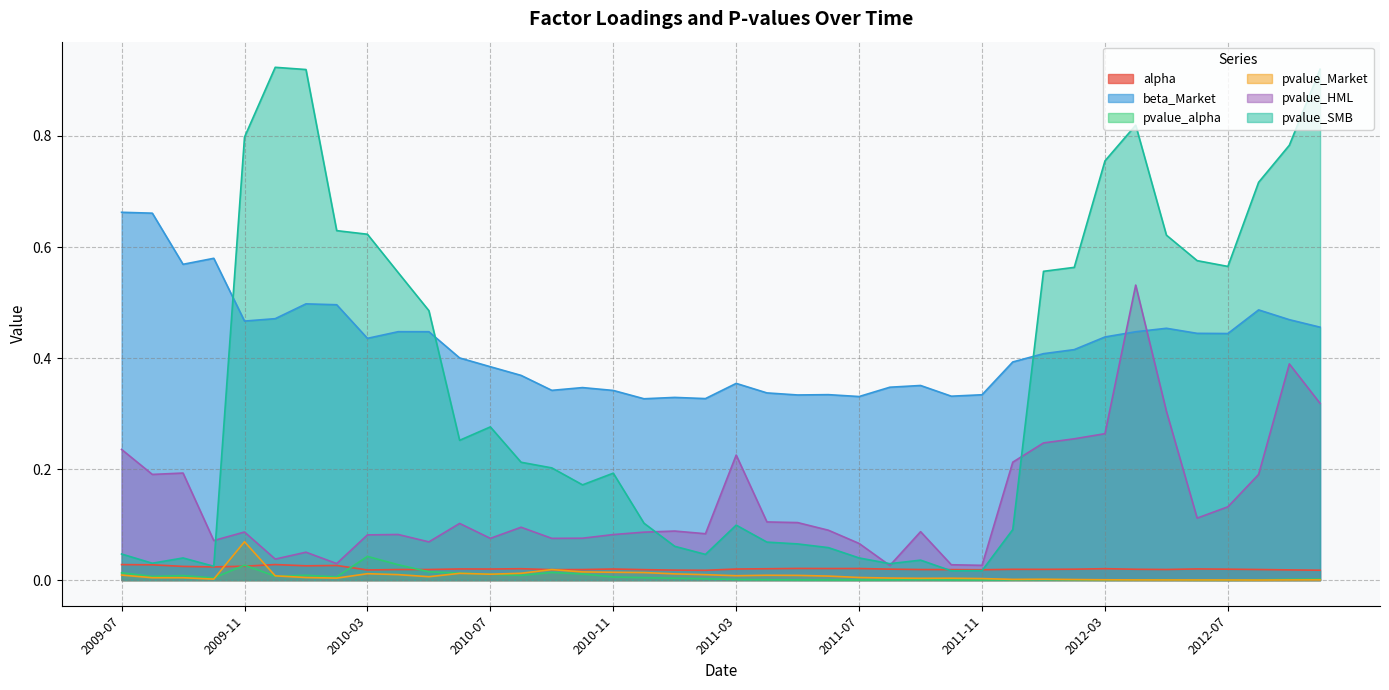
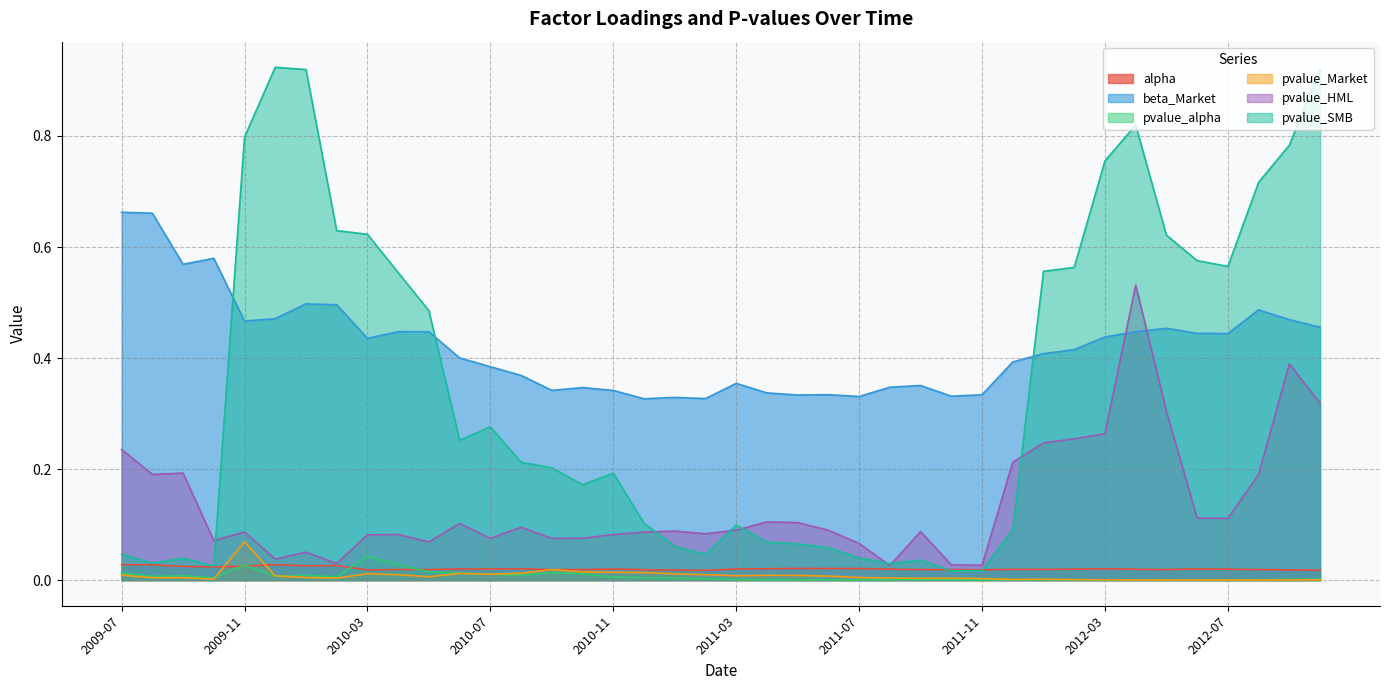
pvalue_HML, 2011-03: 0.23 -> 0.09
pvalue_HML, 2012-07: 0.13 -> 0.11
